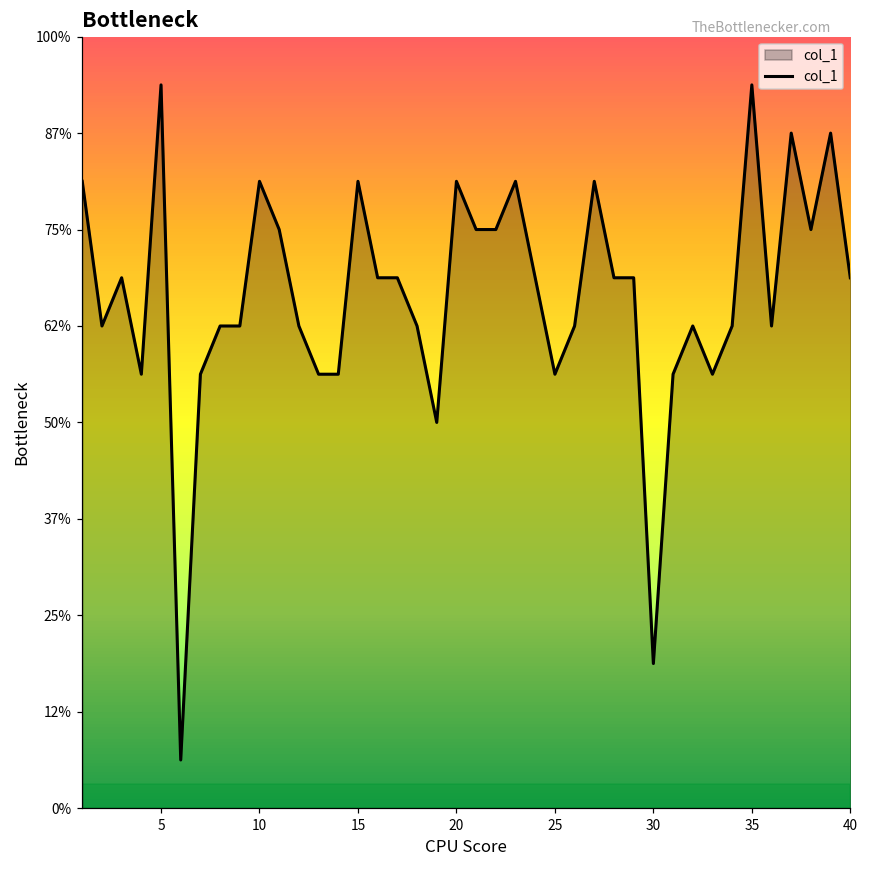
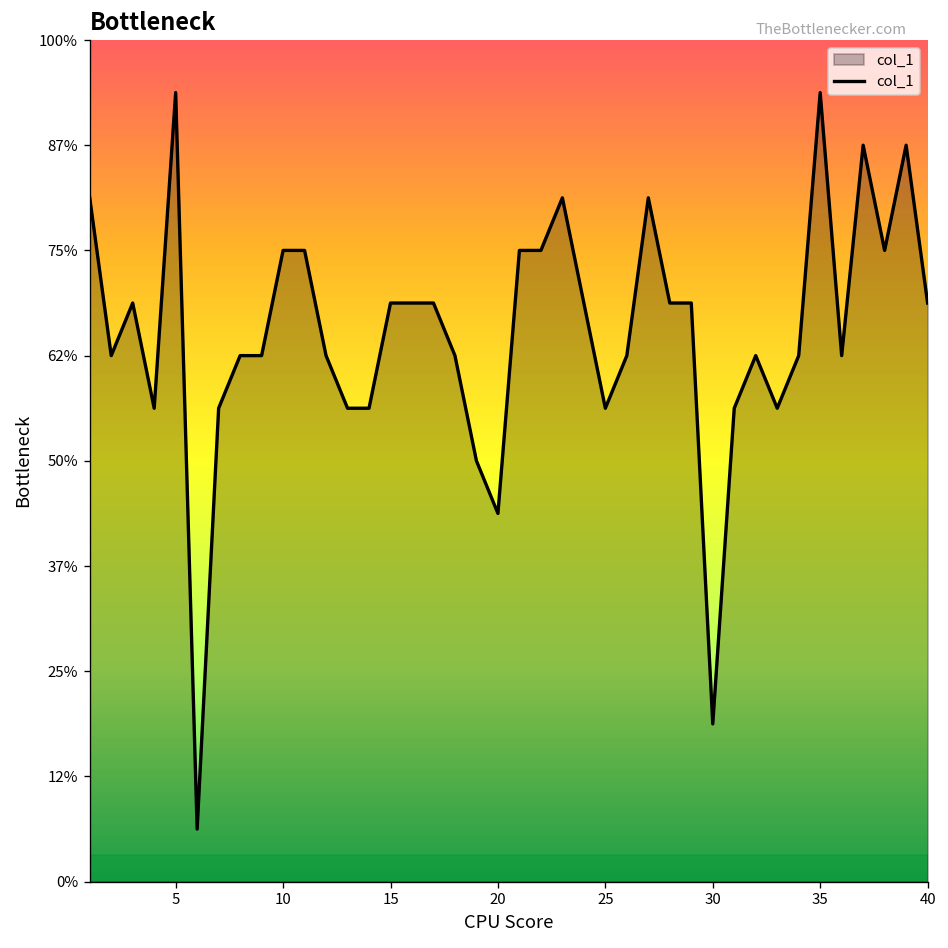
10: 81% -> 75%
15: 81% -> 69%
20: 81% -> 44%
